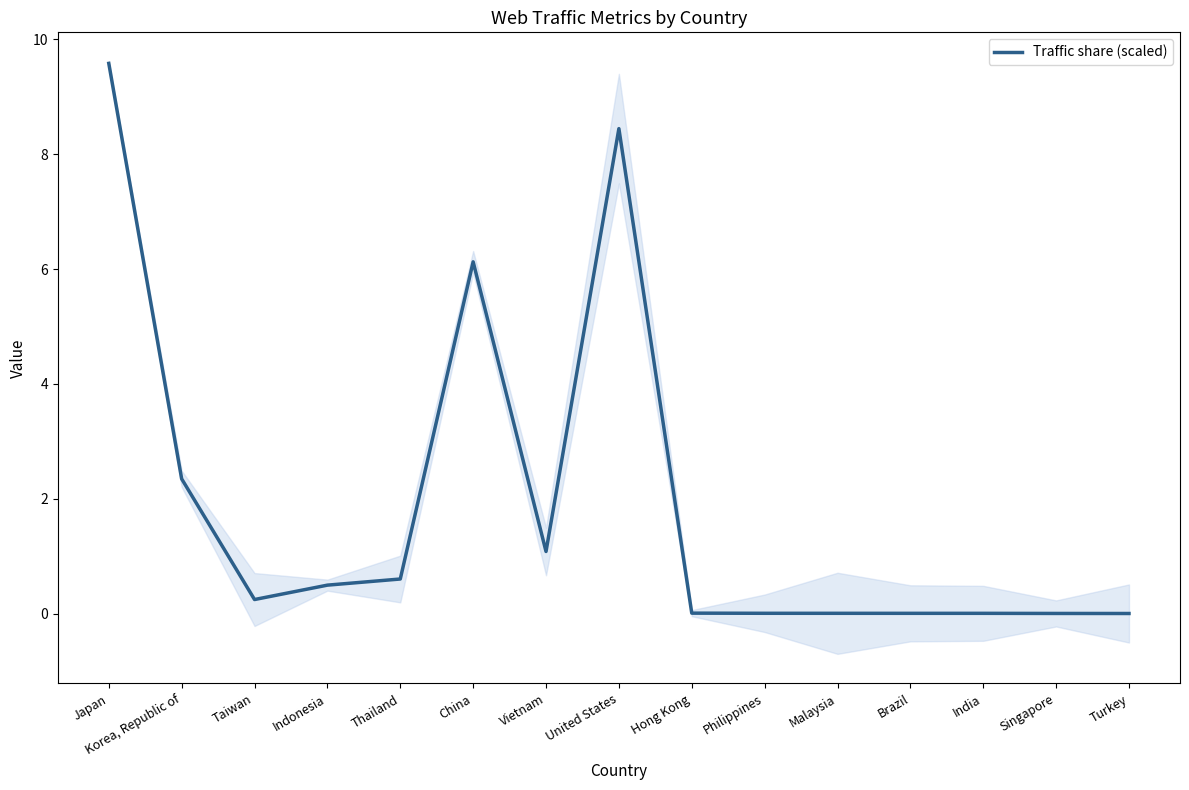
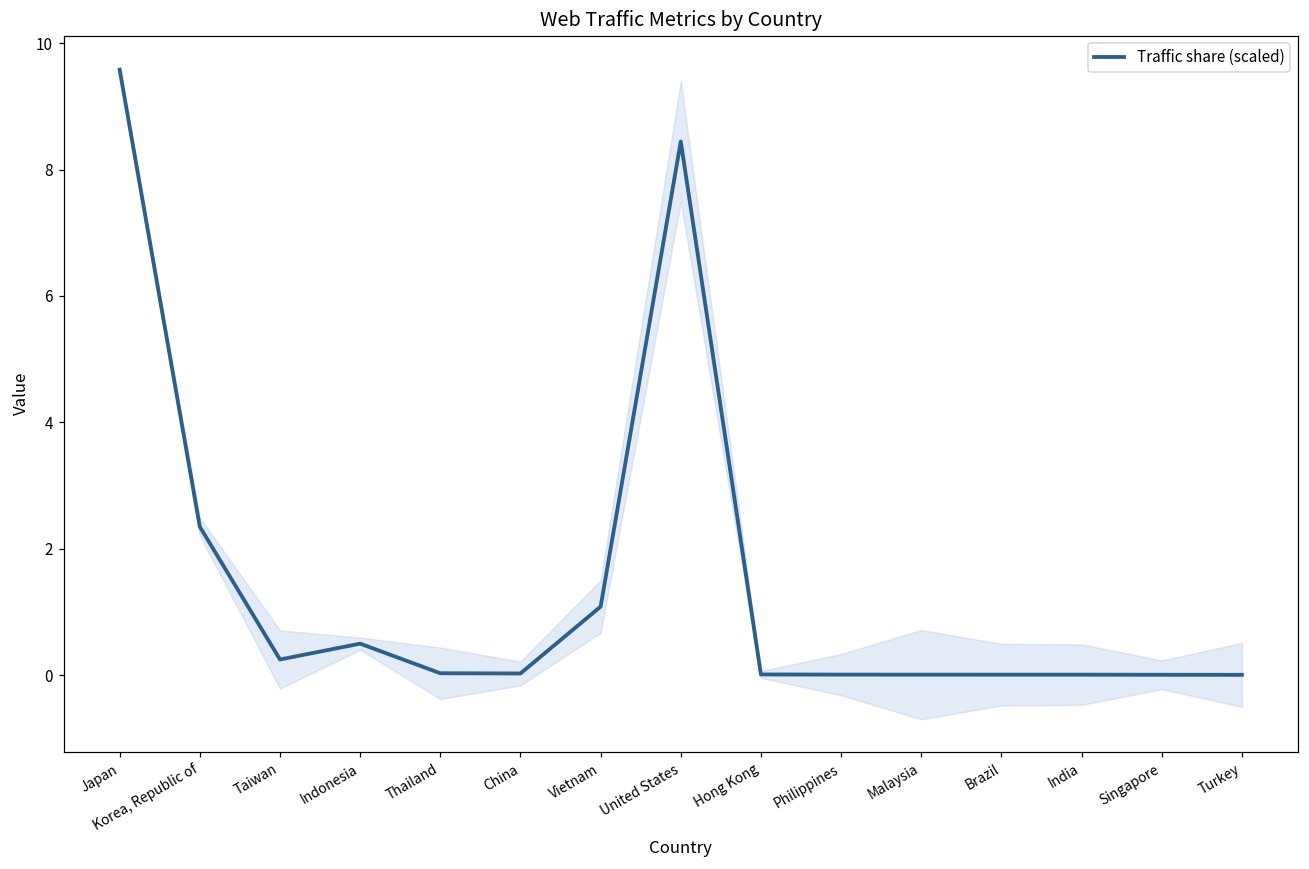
Traffic share (scaled), Thailand: 0.6 -> 0.0
Traffic share (scaled), China: 6.1 -> 0.0
